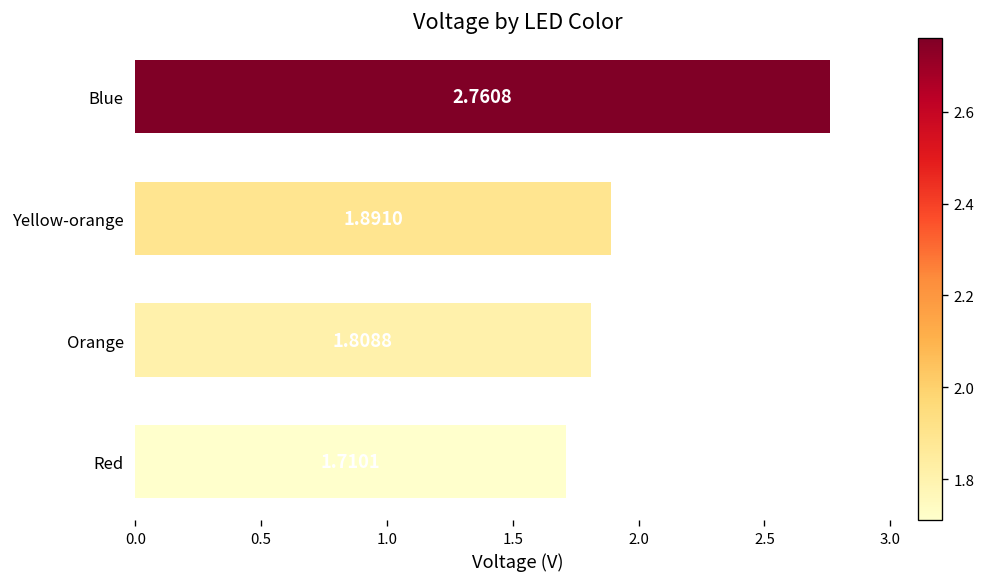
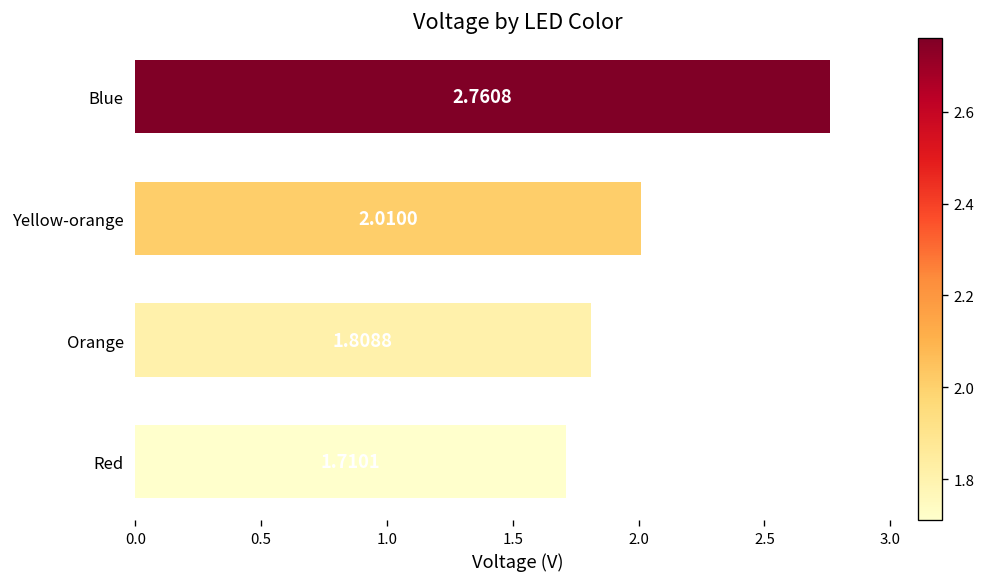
Yellow-orange: 1.8910 -> 2.0100
